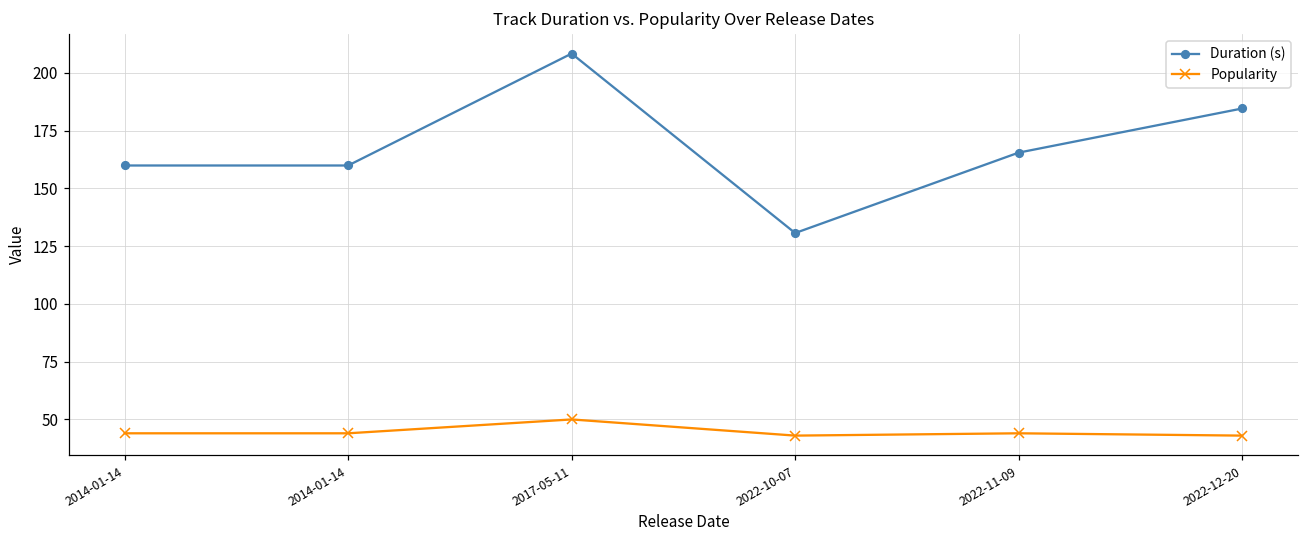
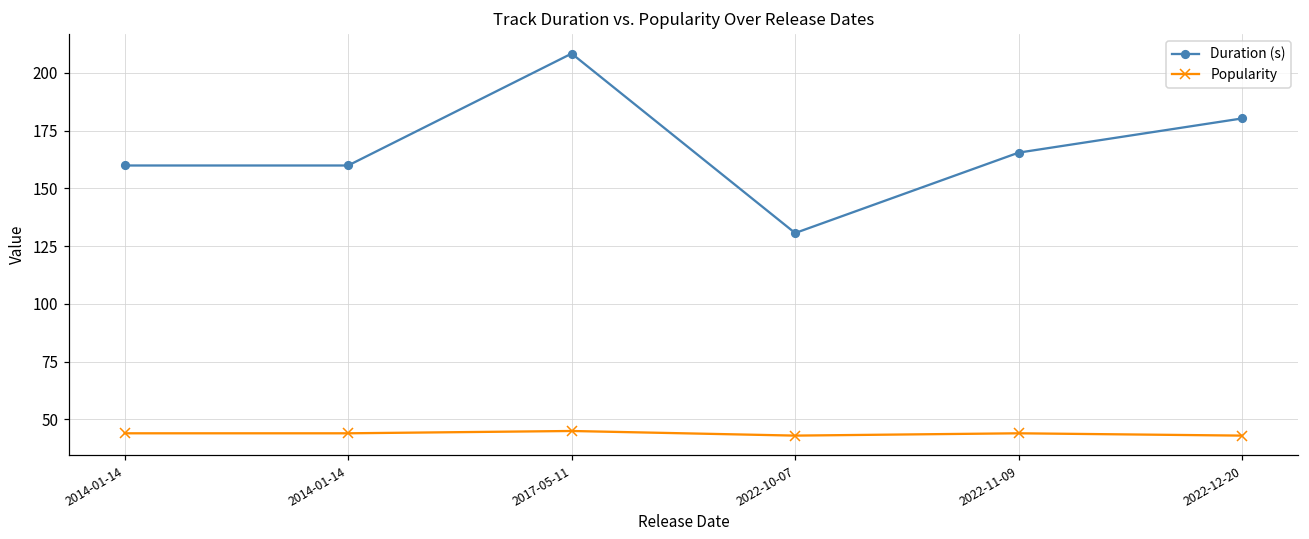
Popularity, 2017-05-11: 50 -> 45
Duration (s), 2022-12-20: 185 -> 180
